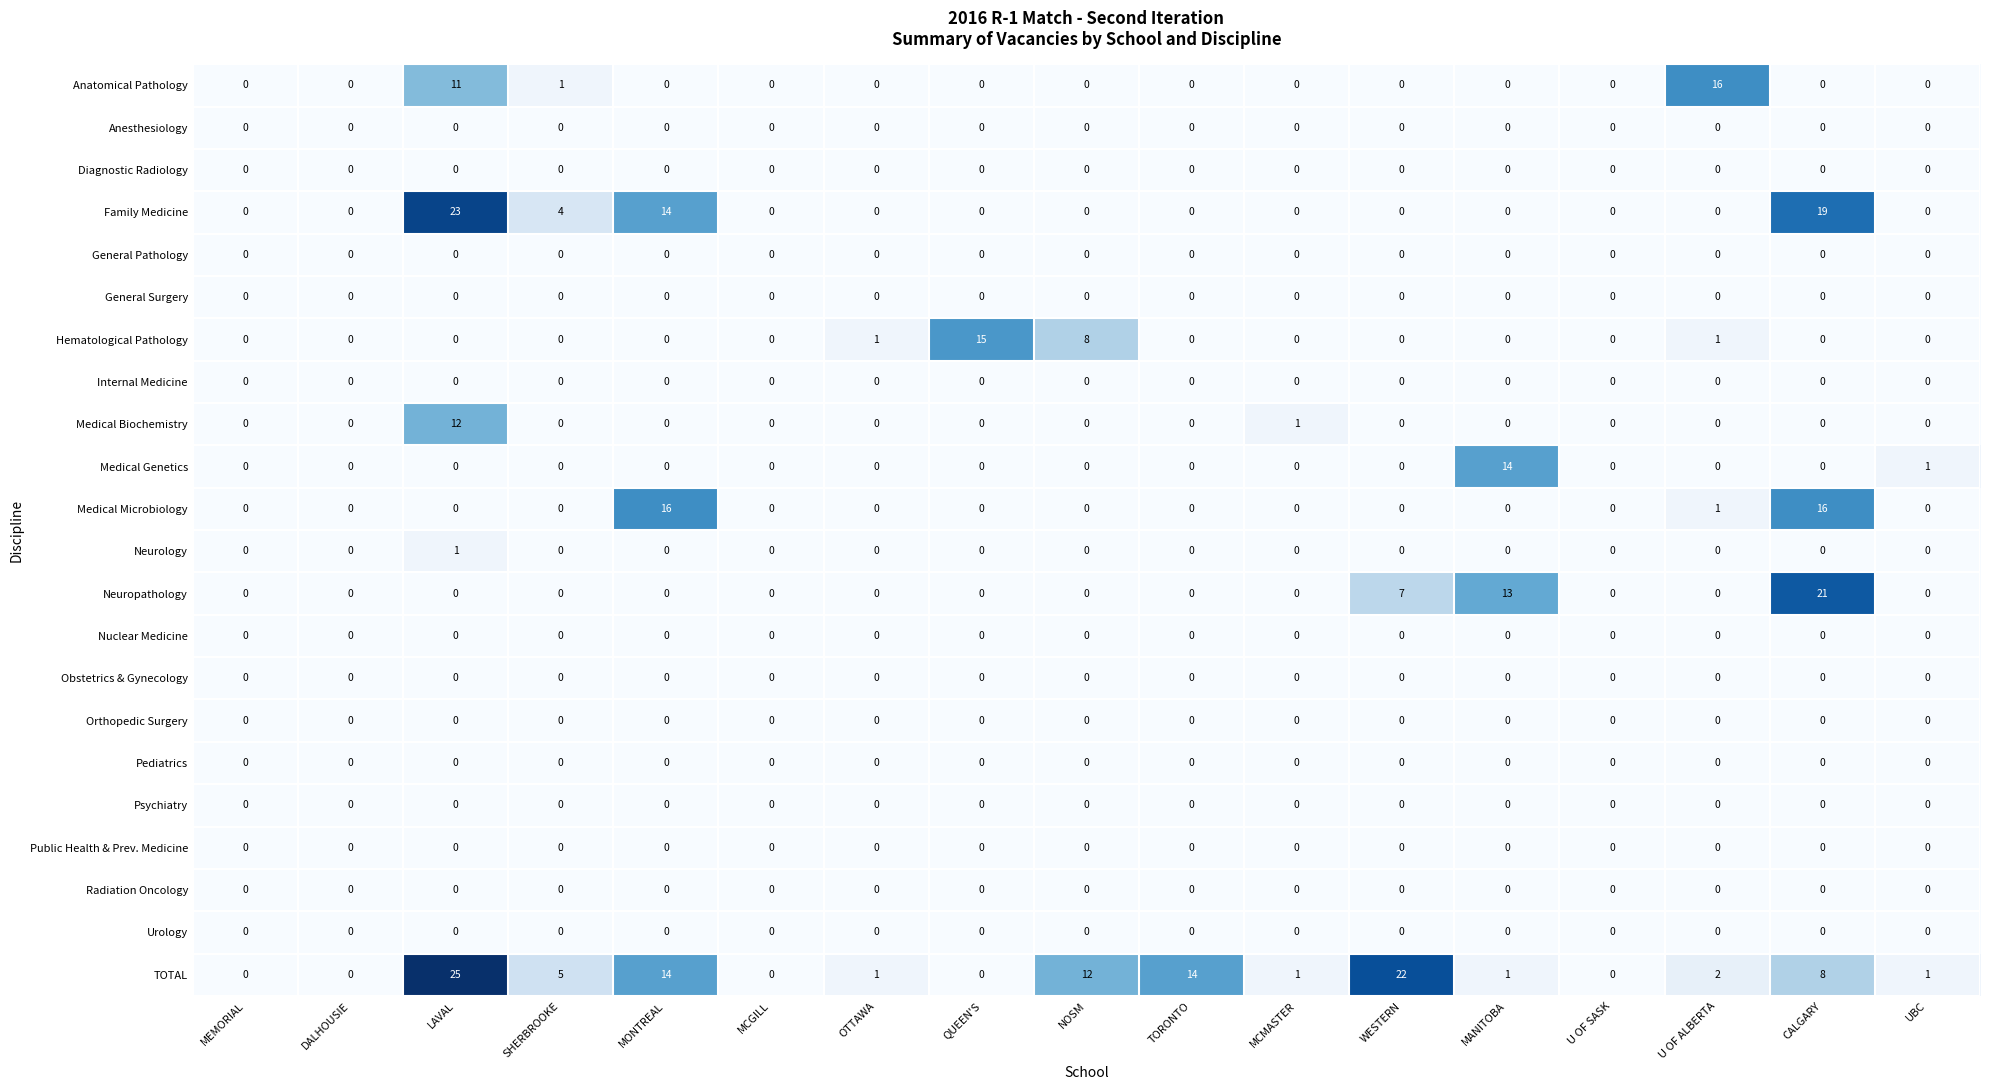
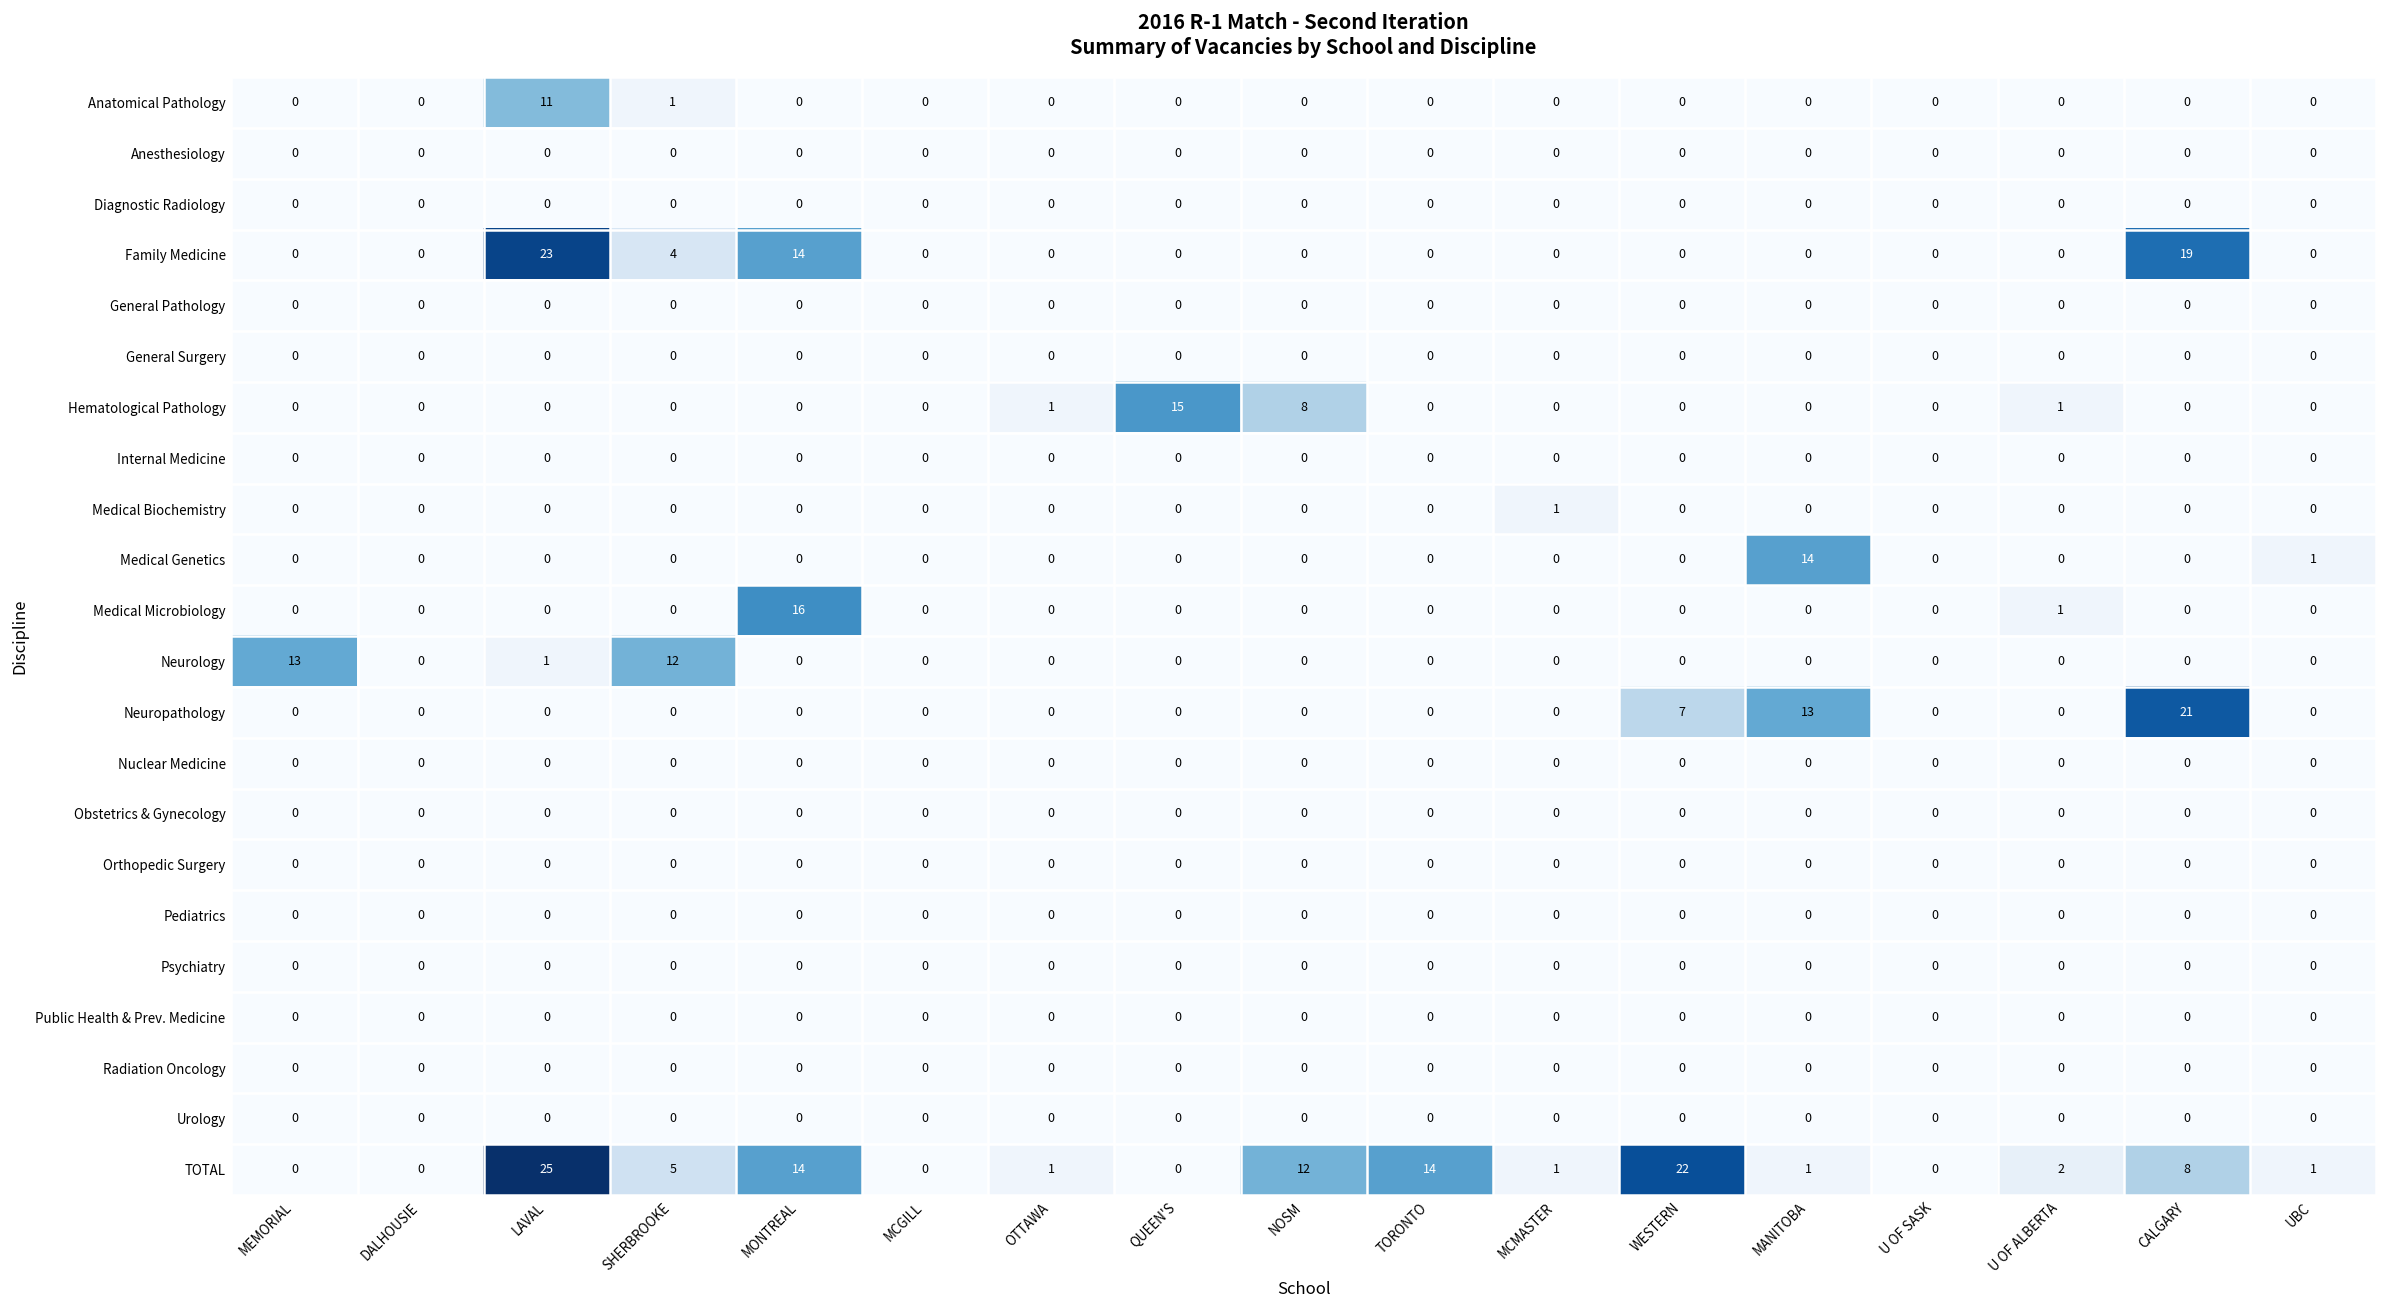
Anatomical Pathology, U OF ALBERTA: 16 -> 0
Medical Biochemistry, LAVAL: 12 -> 0
Medical Microbiology, CALGARY: 16 -> 0
Neurology, MEMORIAL: 0 -> 13
Neurology, SHERBROOKE: 0 -> 12
